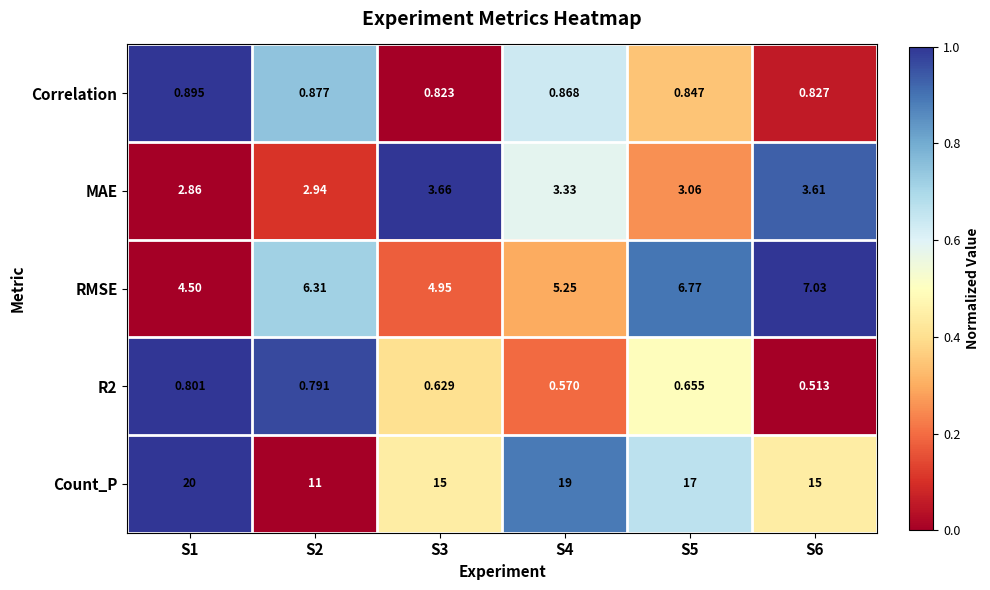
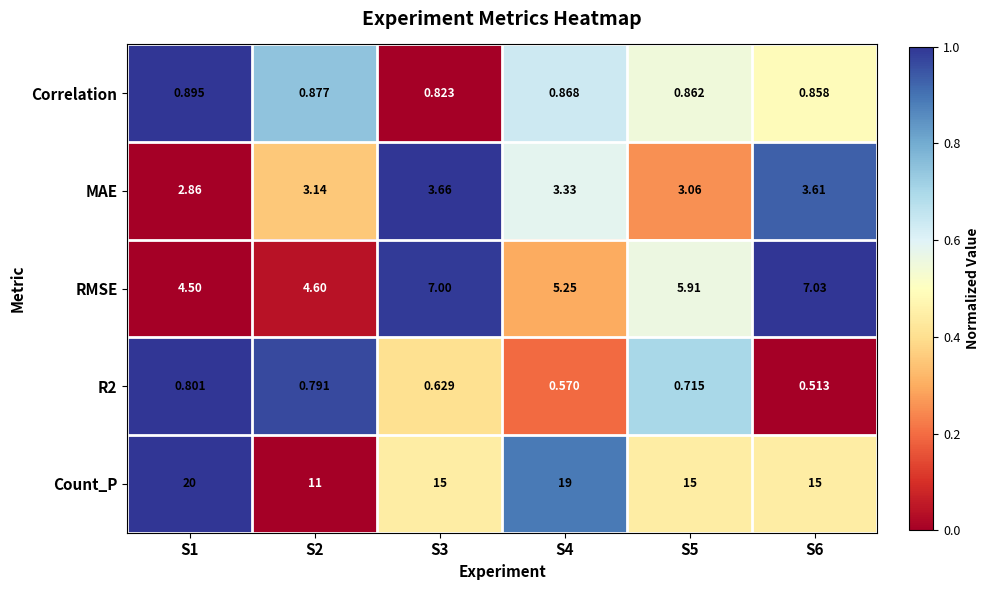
Correlation, S5: 0.847 -> 0.862
Correlation, S6: 0.827 -> 0.858
MAE, S2: 2.94 -> 3.14
RMSE, S2: 6.31 -> 4.60
RMSE, S3: 4.95 -> 7.00
RMSE, S5: 6.77 -> 5.91
R2, S5: 0.655 -> 0.715
Count_P, S5: 17 -> 15
